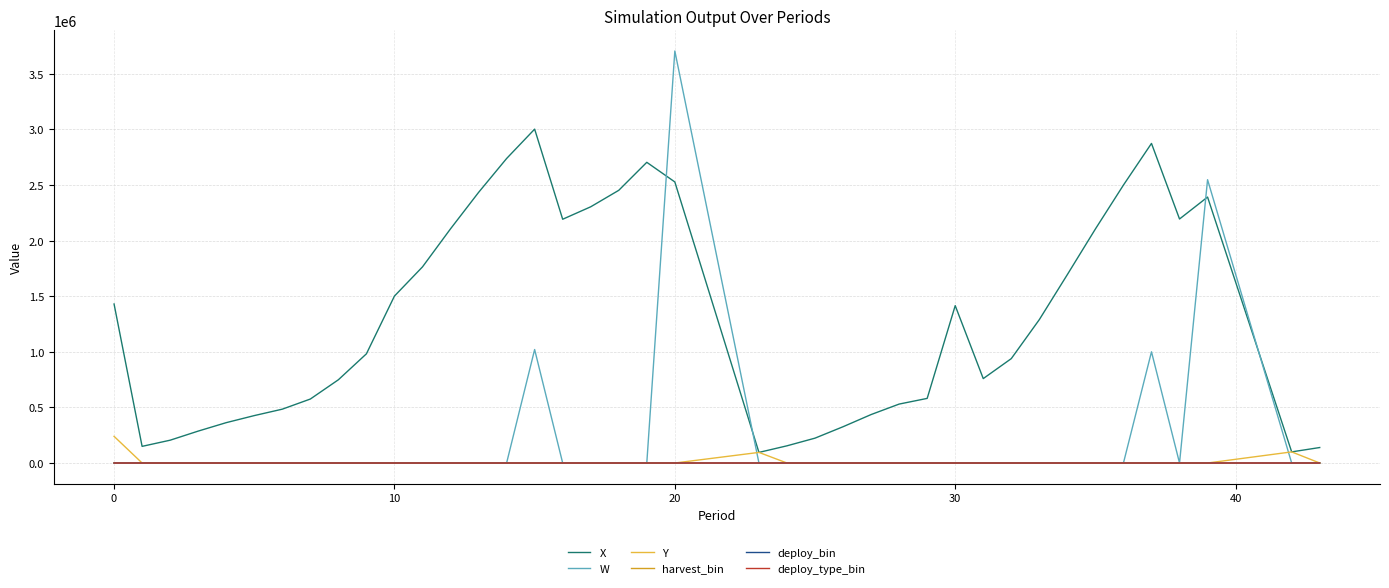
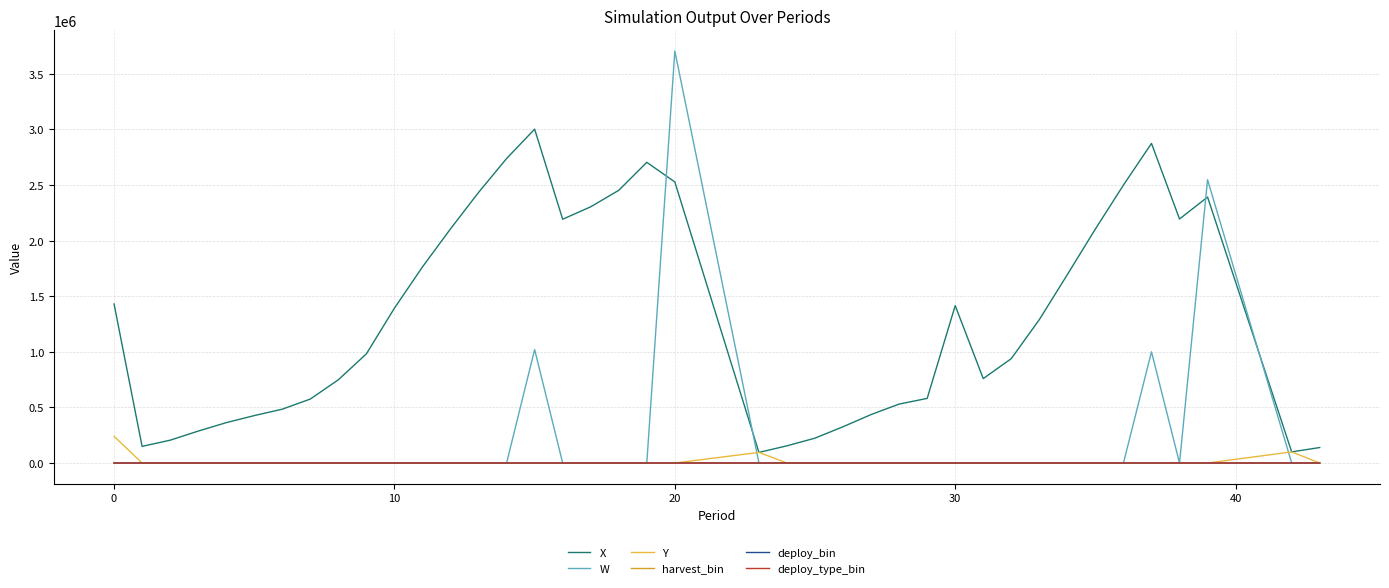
X, 10: 1500000 -> 1390000
